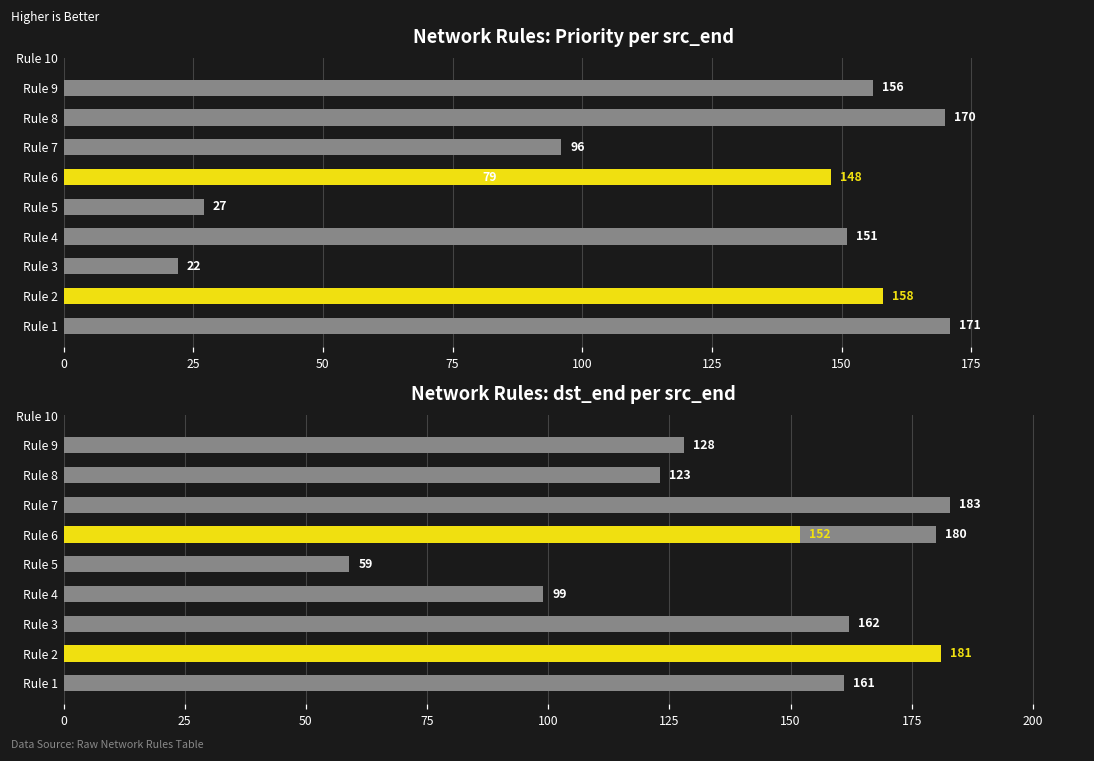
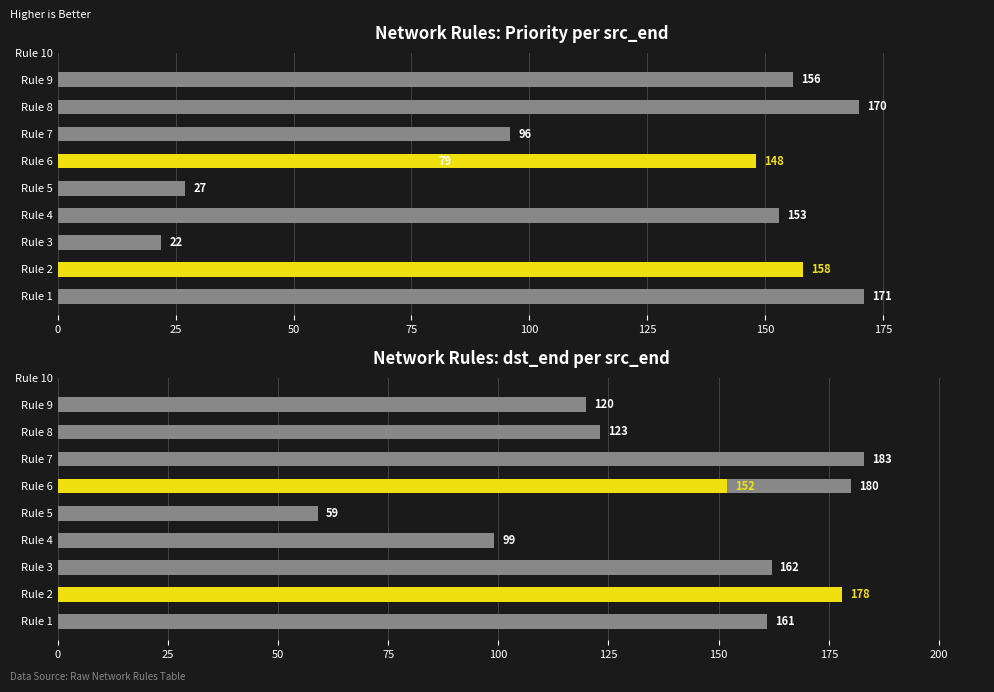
Network Rules: Priority per src_end, Rule 4: 151 -> 153
Network Rules: dst_end per src_end, Rule 9: 128 -> 120
Network Rules: dst_end per src_end, Rule 2: 181 -> 178
